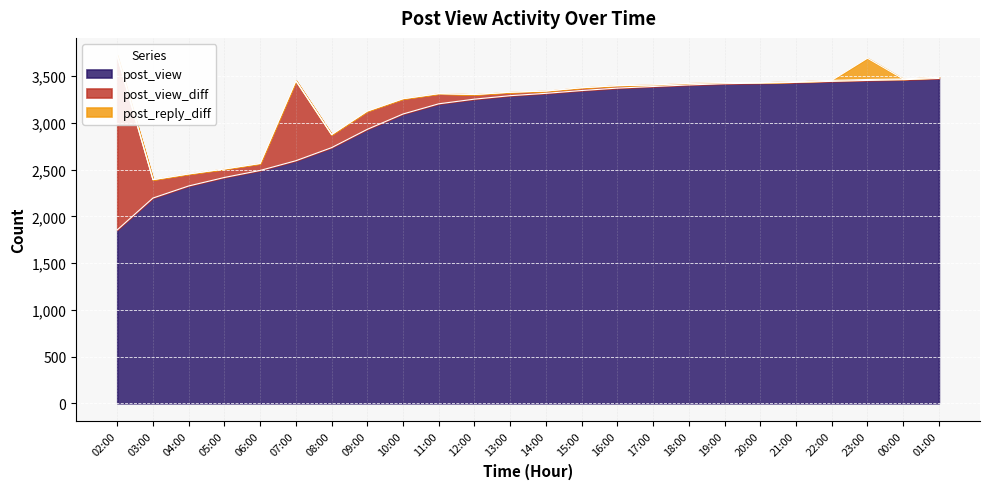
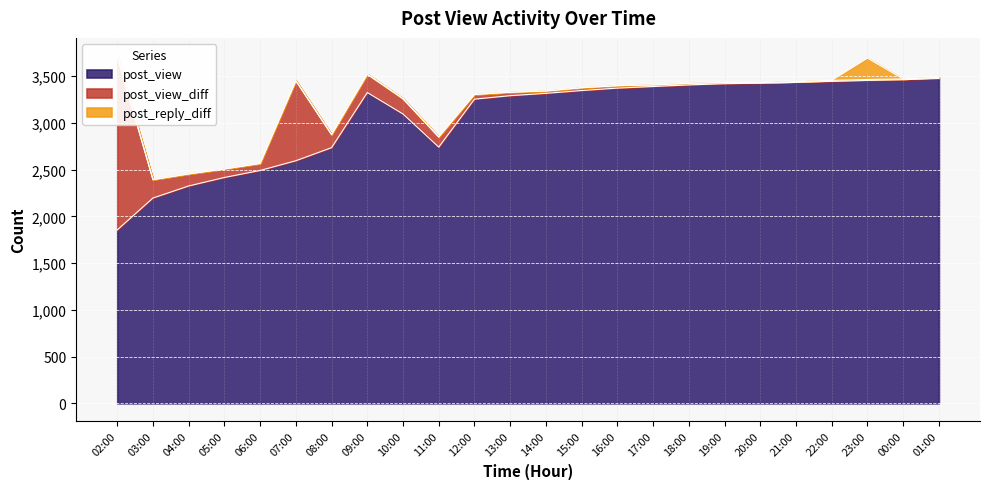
post_view, 09:00: 2,900 -> 3,300
post_view, 11:00: 3,200 -> 2,700
